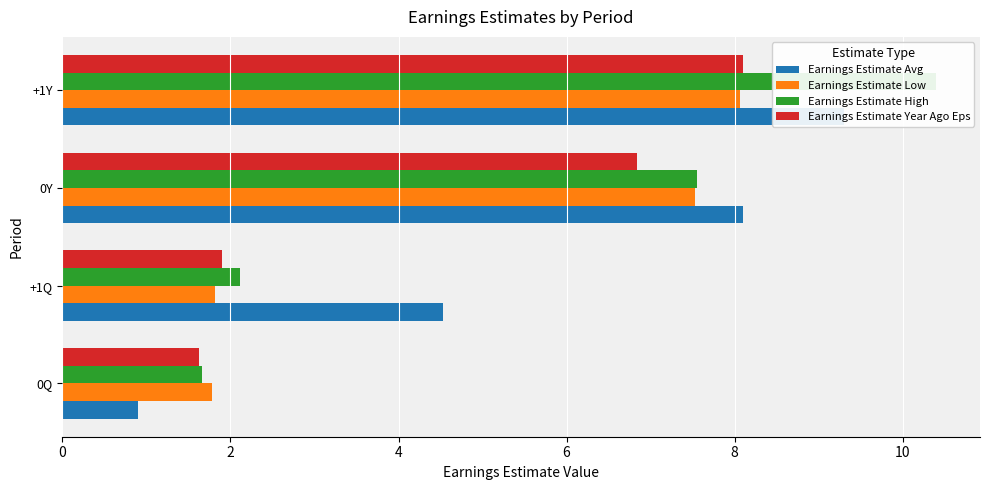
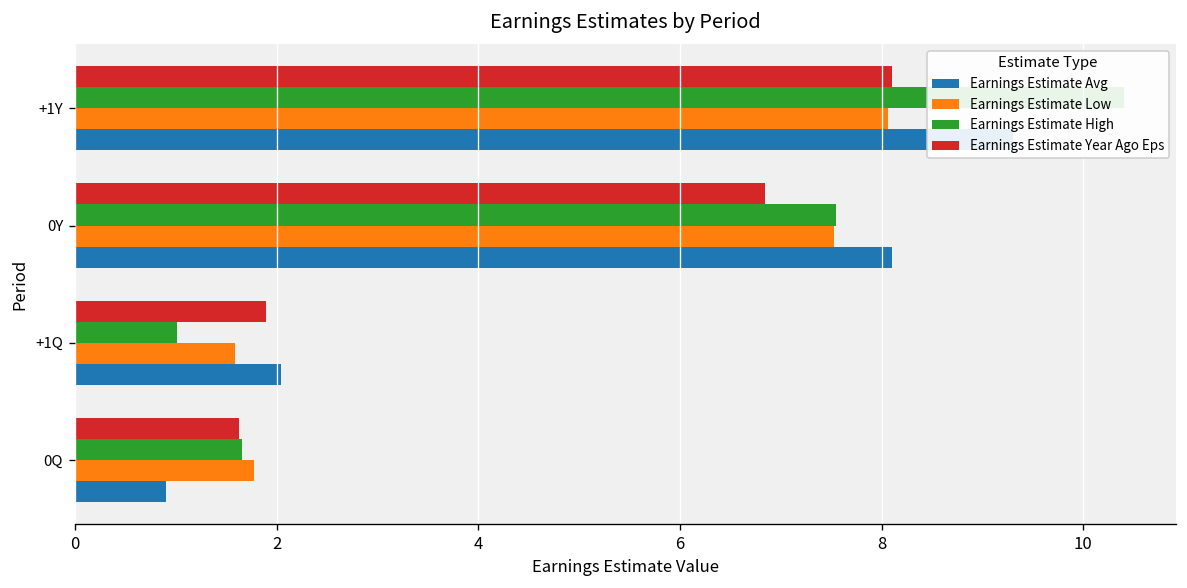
Earnings Estimate High, +1Q: 2.1 -> 1.0
Earnings Estimate Low, +1Q: 1.8 -> 1.6
Earnings Estimate Avg, +1Q: 4.5 -> 2.0
